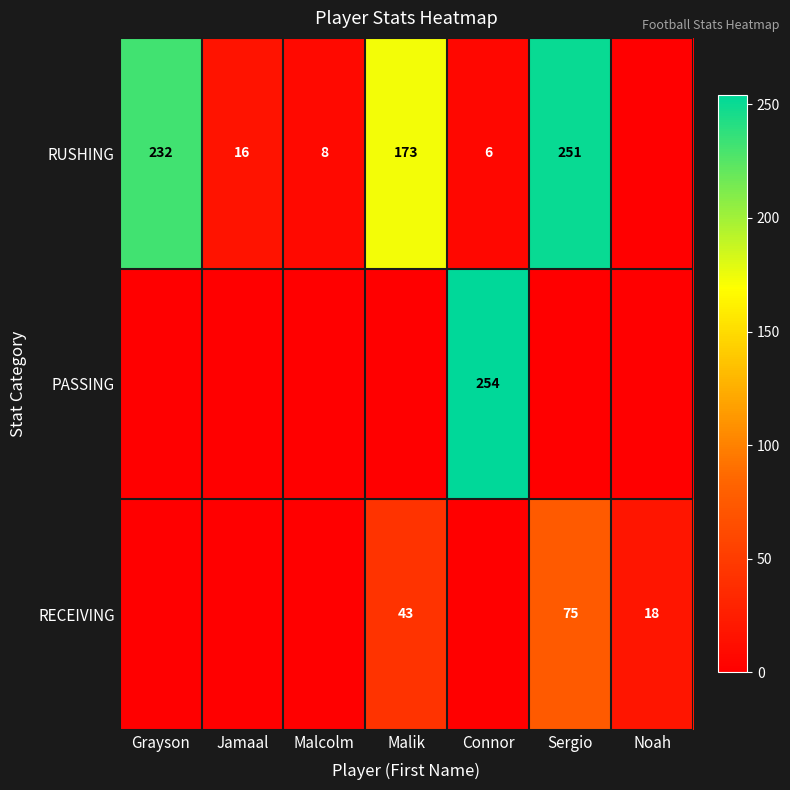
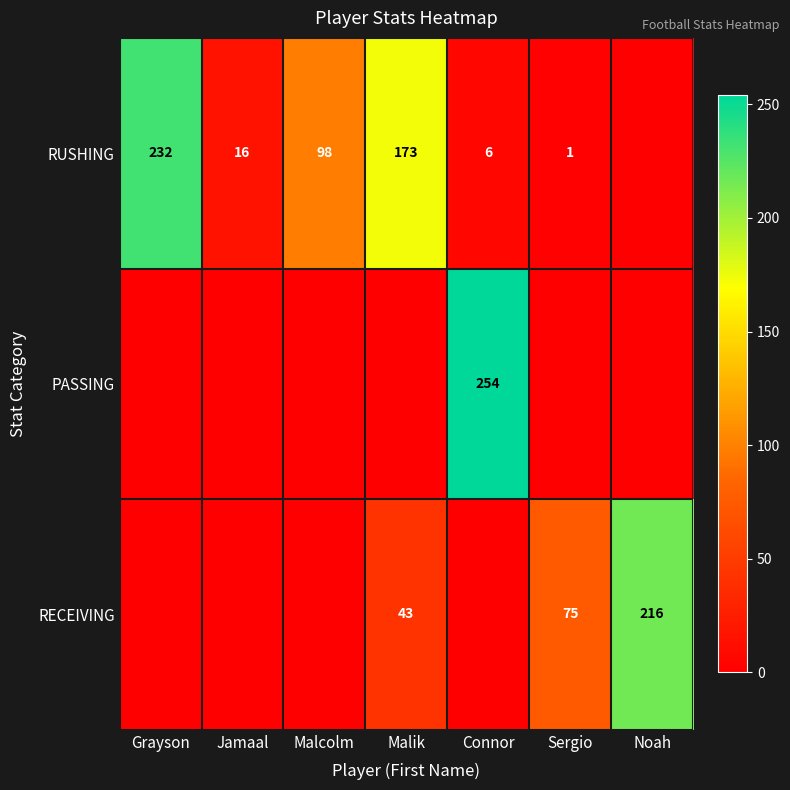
RUSHING, Malcolm: 8 -> 98
RUSHING, Sergio: 251 -> 1
RECEIVING, Noah: 18 -> 216
